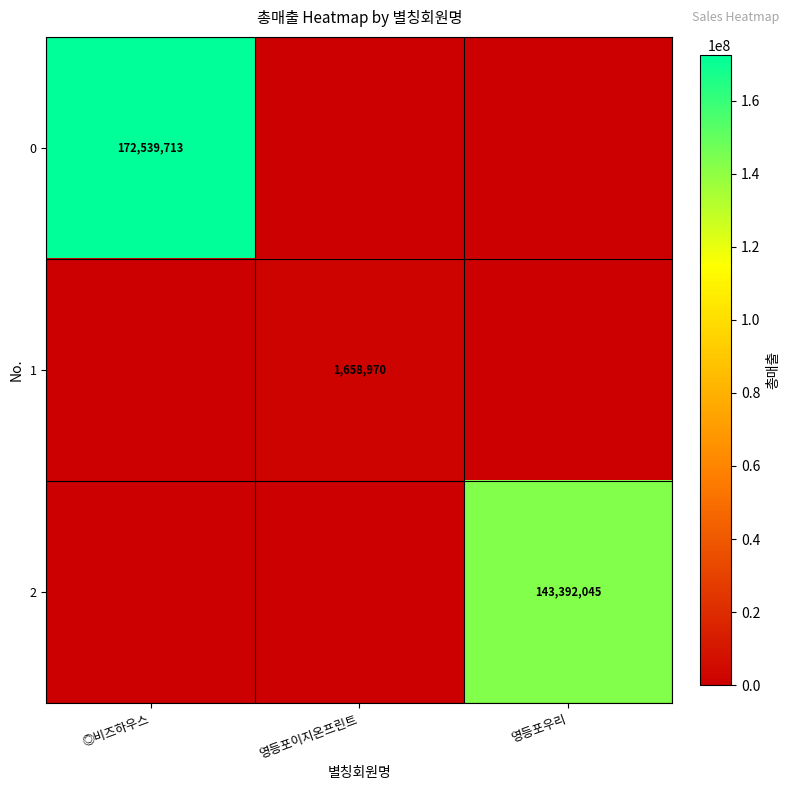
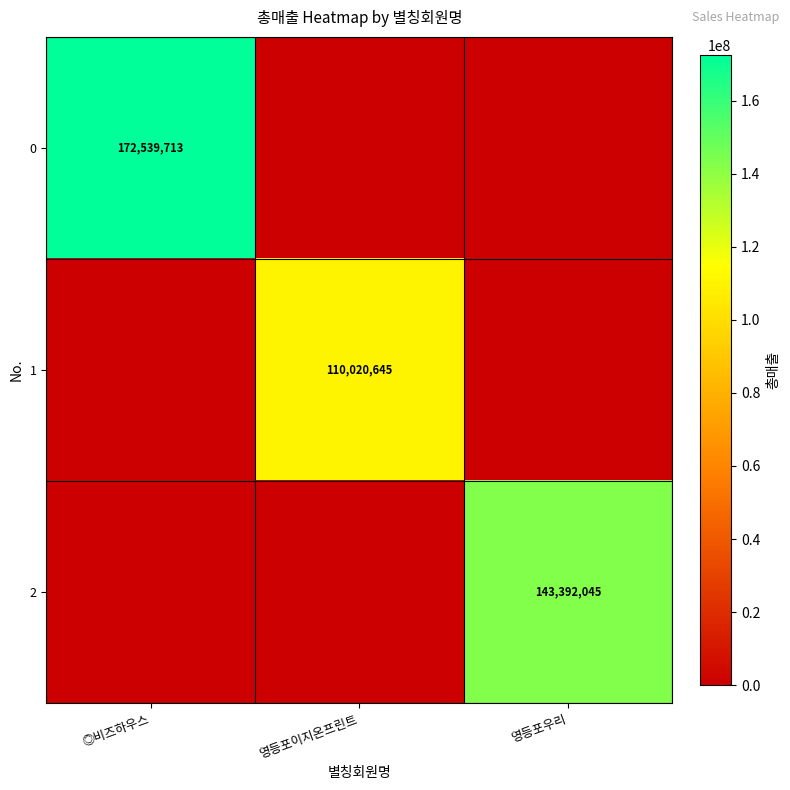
1, 영등포이지온프린트: 1,658,970 -> 110,020,645
